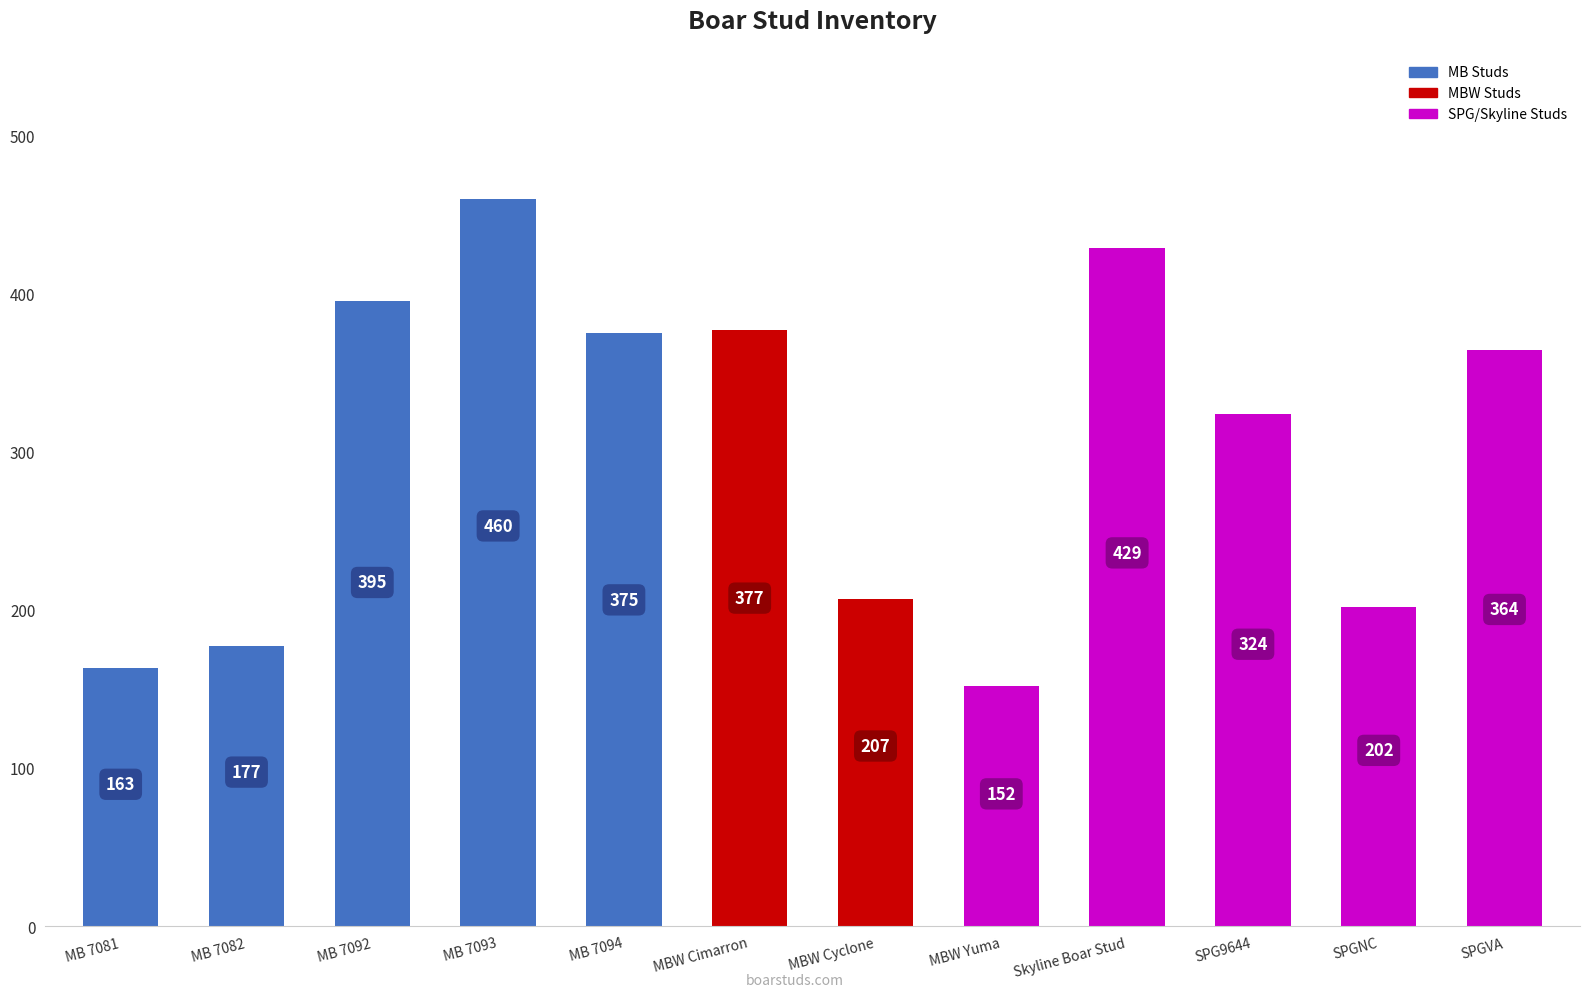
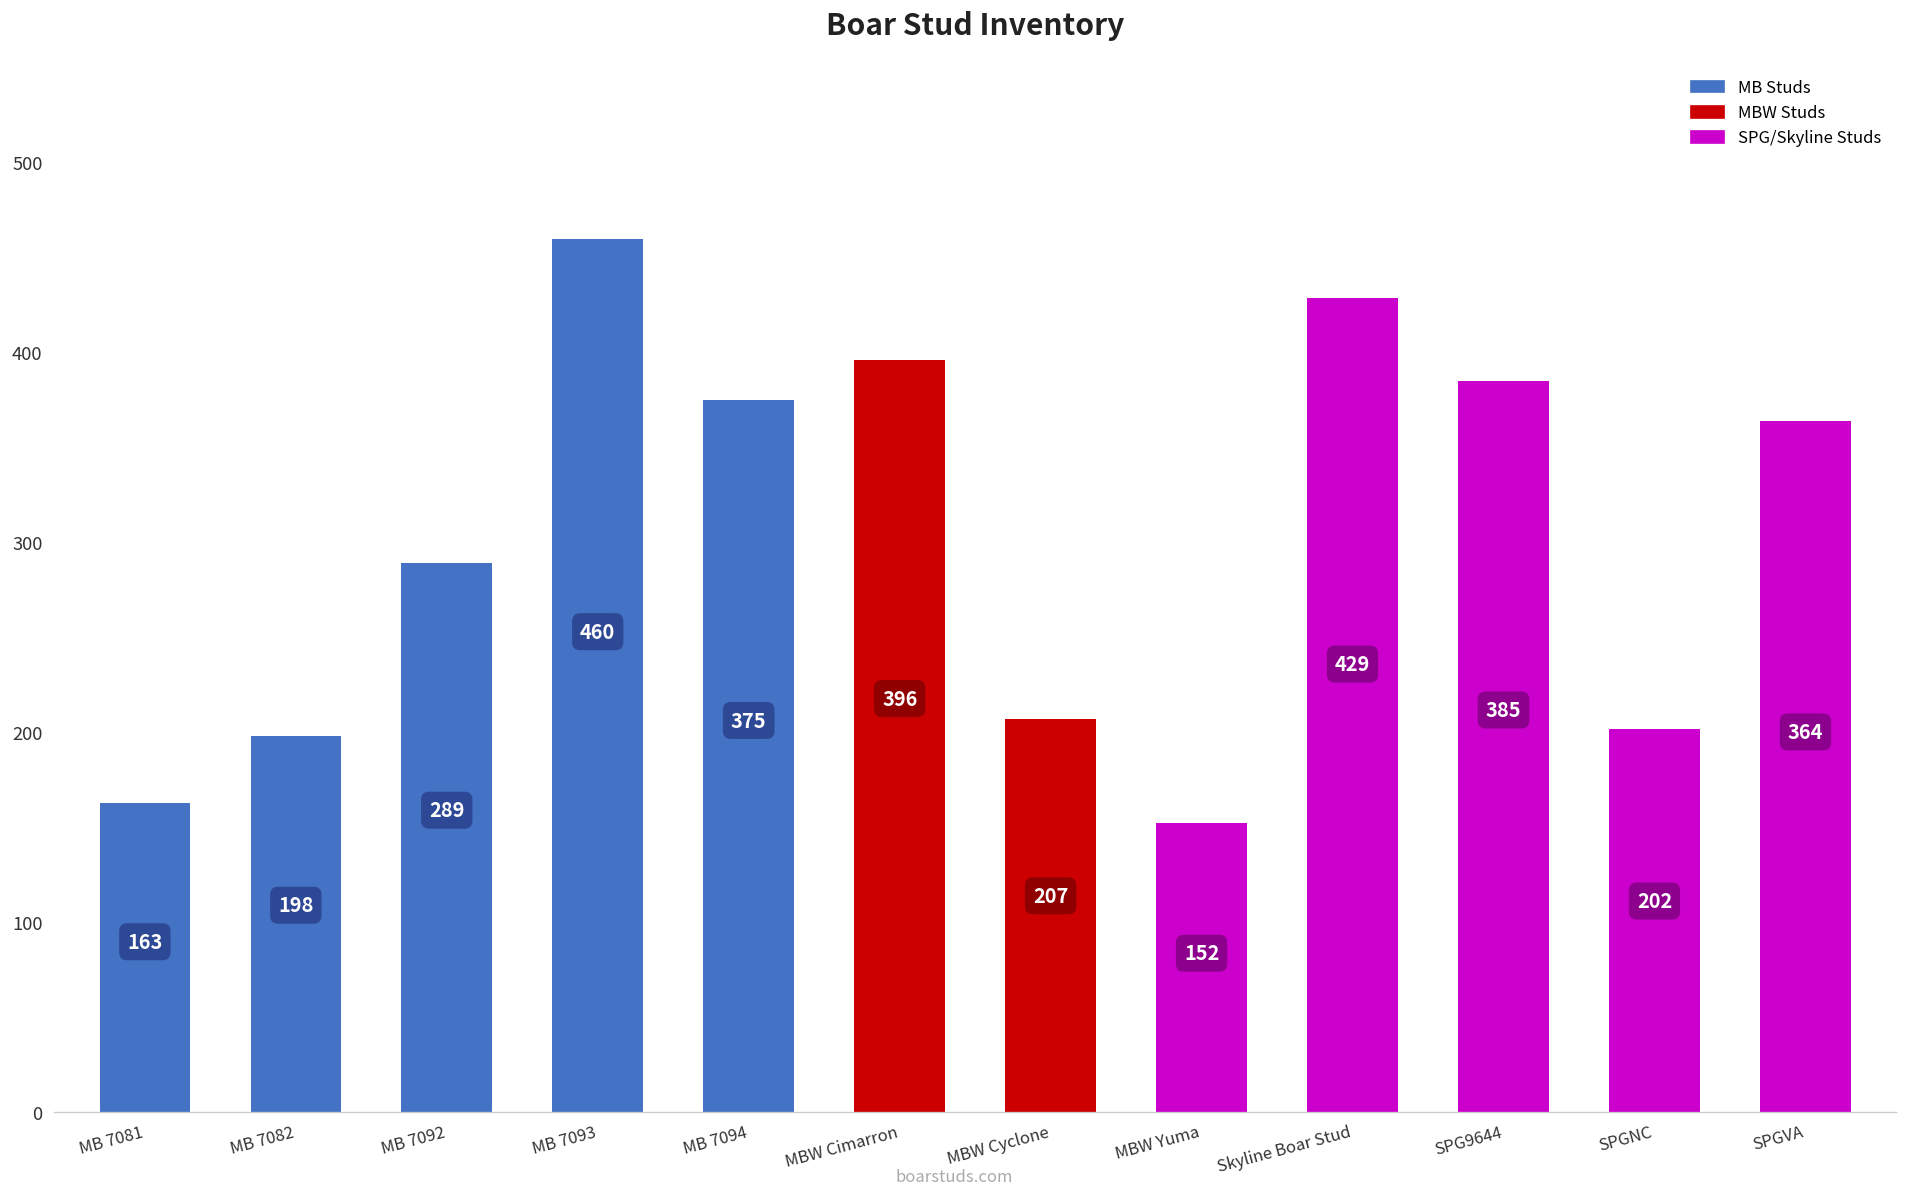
MB 7082: 177 -> 198
MB 7092: 395 -> 289
MBW Cimarron: 377 -> 396
SPG9644: 324 -> 385
